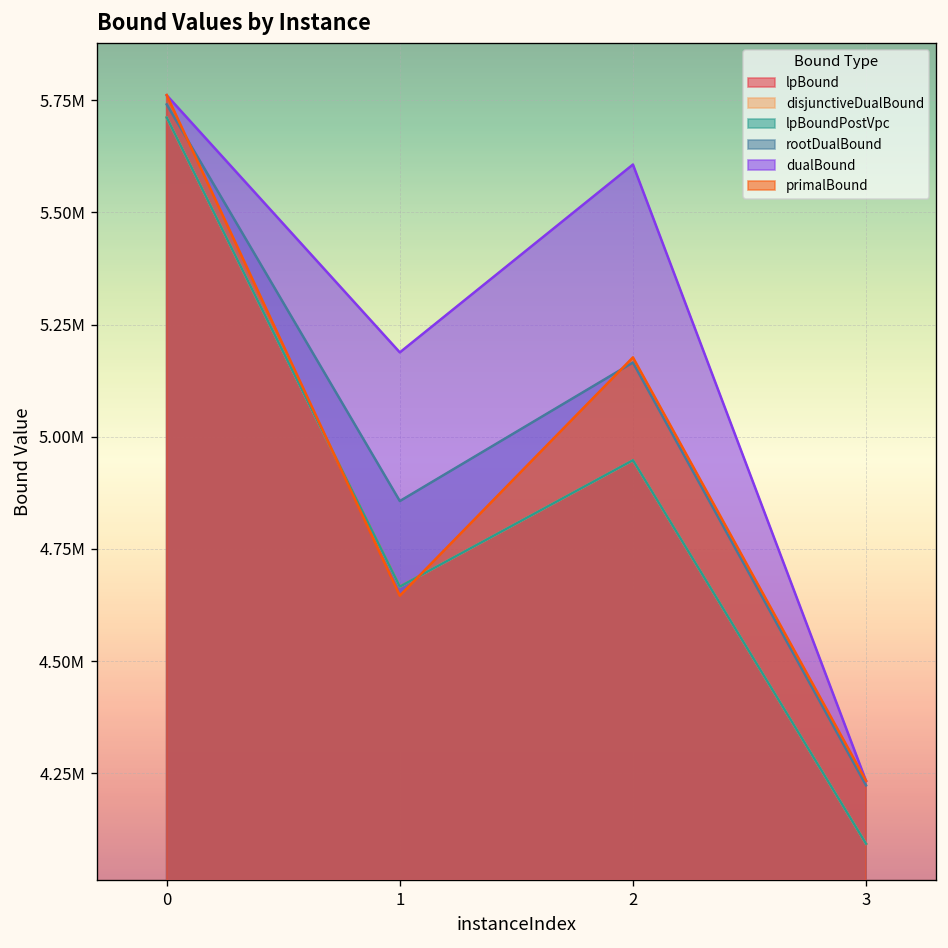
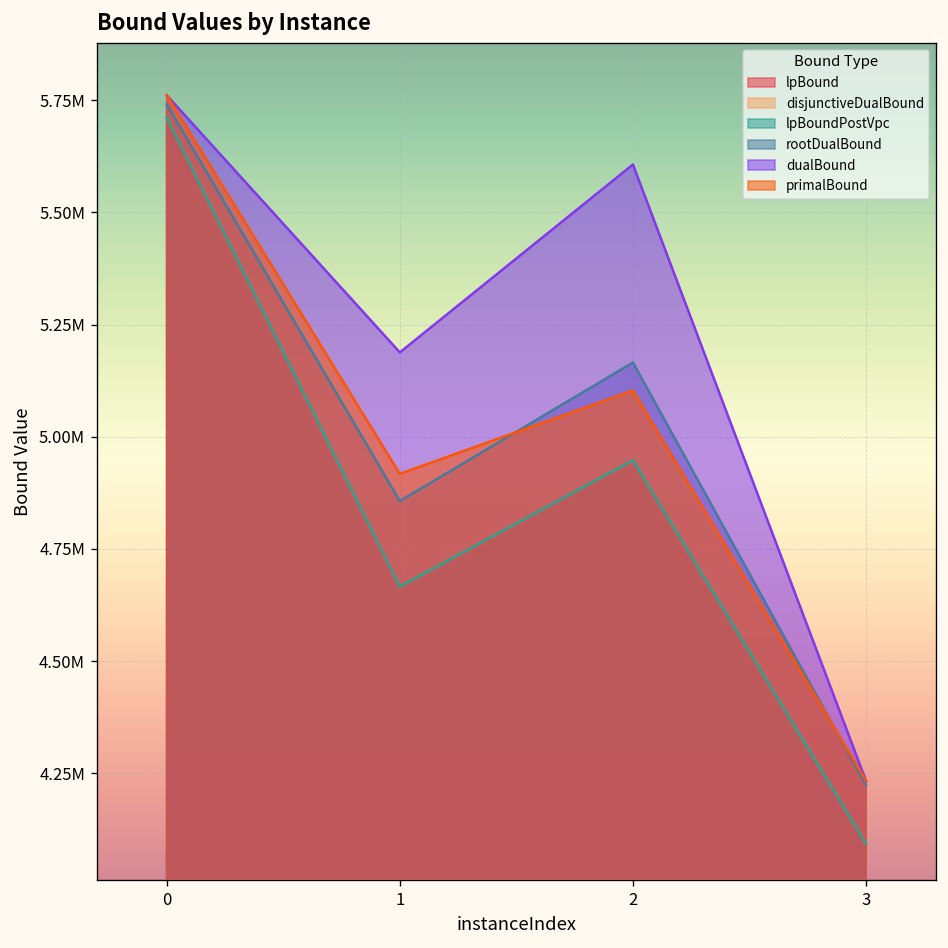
primalBound, 1: 4650000 -> 4920000
primalBound, 2: 5180000 -> 5100000
